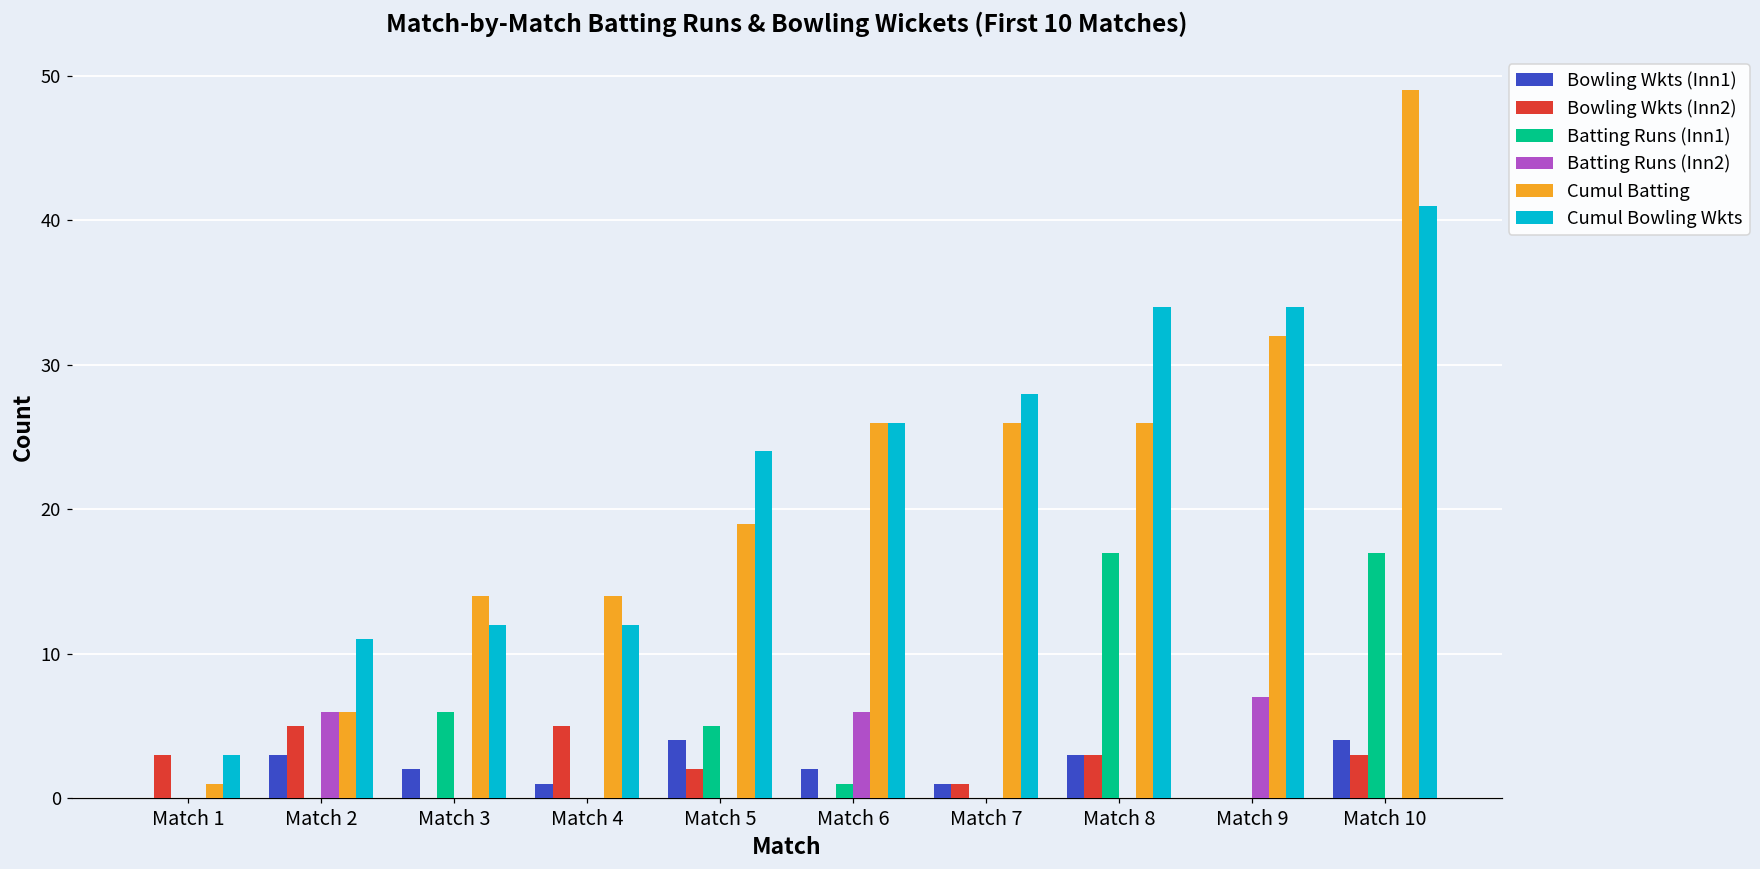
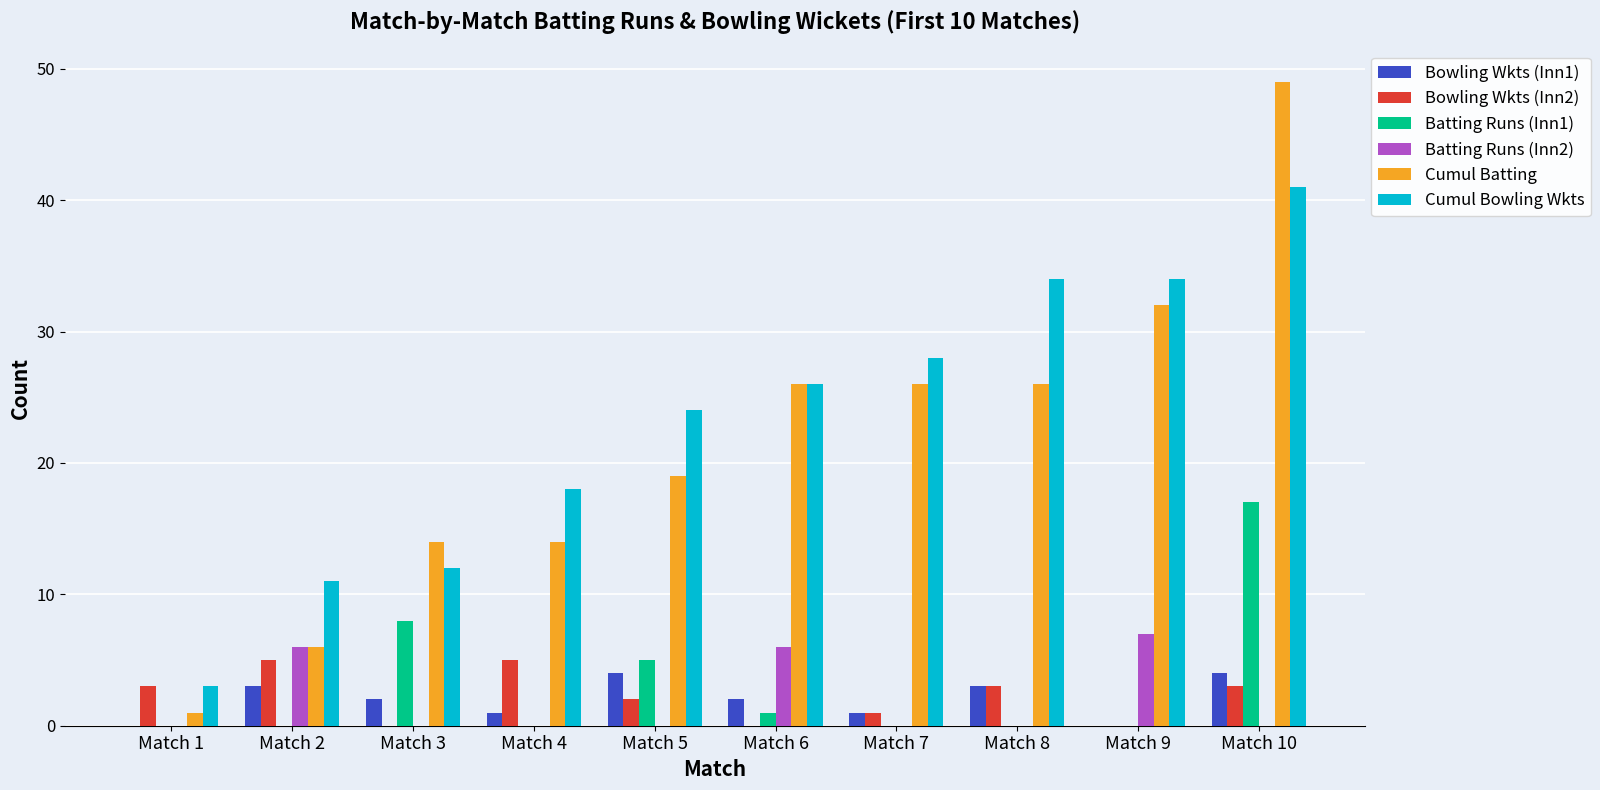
Batting Runs (Inn1), Match 3: 6 -> 8
Cumul Bowling Wkts, Match 4: 12 -> 18
Batting Runs (Inn1), Match 8: 17 -> 0
